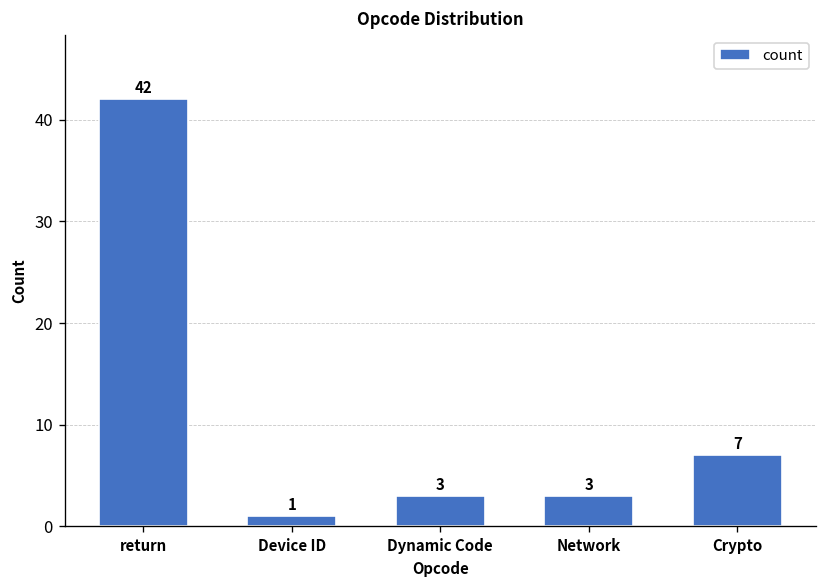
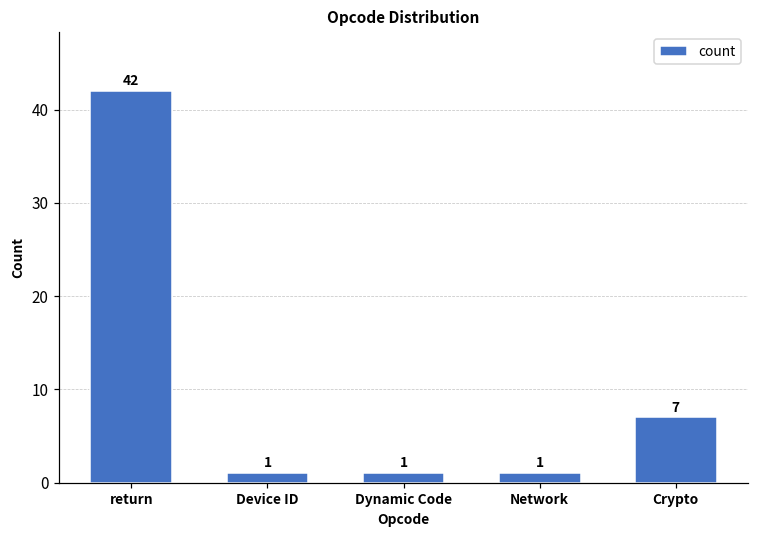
Dynamic Code: 3 -> 1
Network: 3 -> 1
